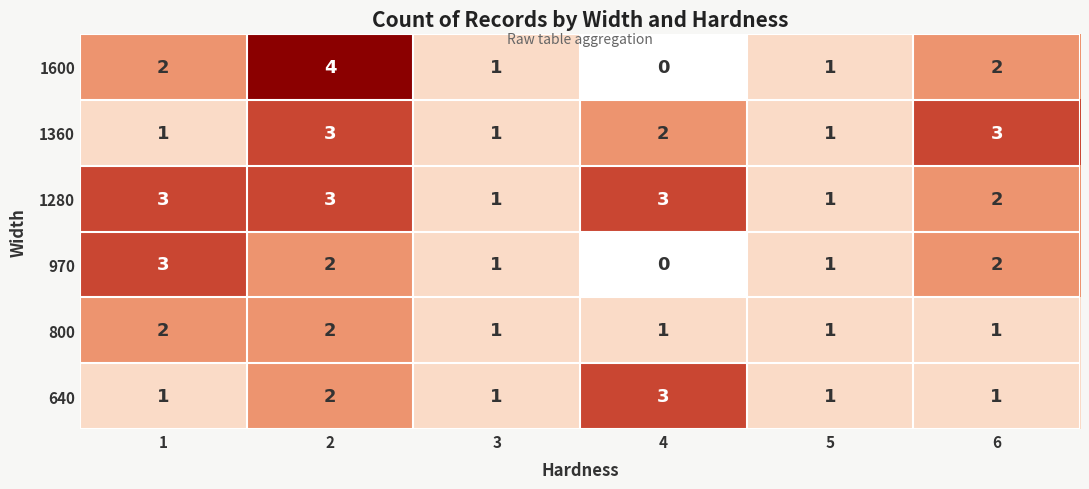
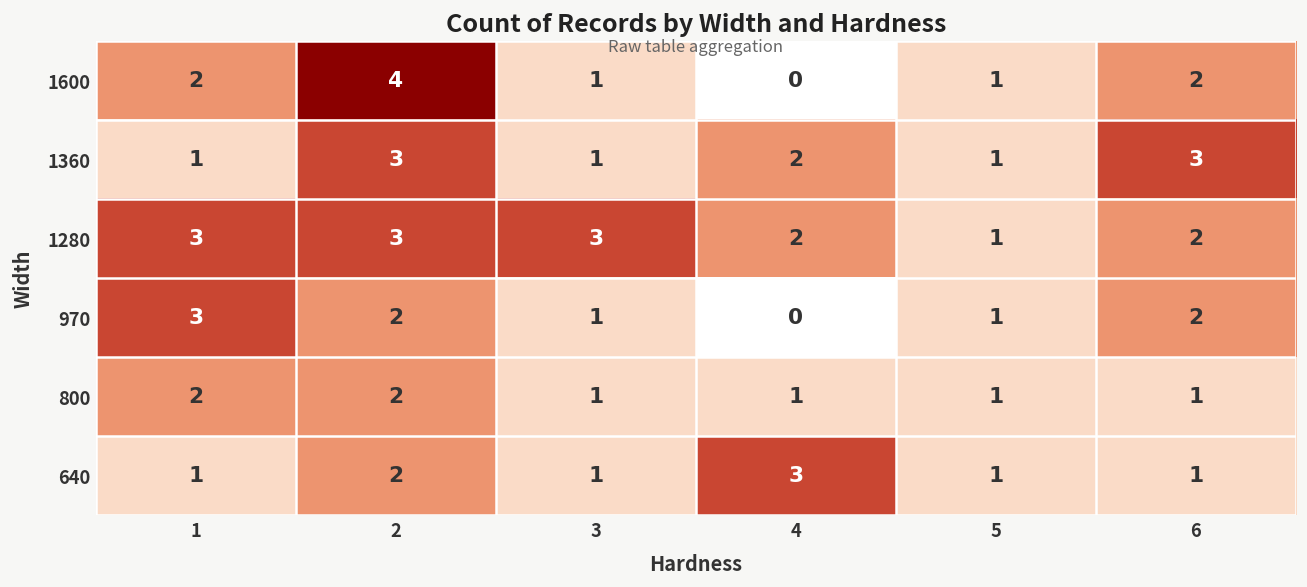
1280, 3: 1 -> 3
1280, 4: 3 -> 2
